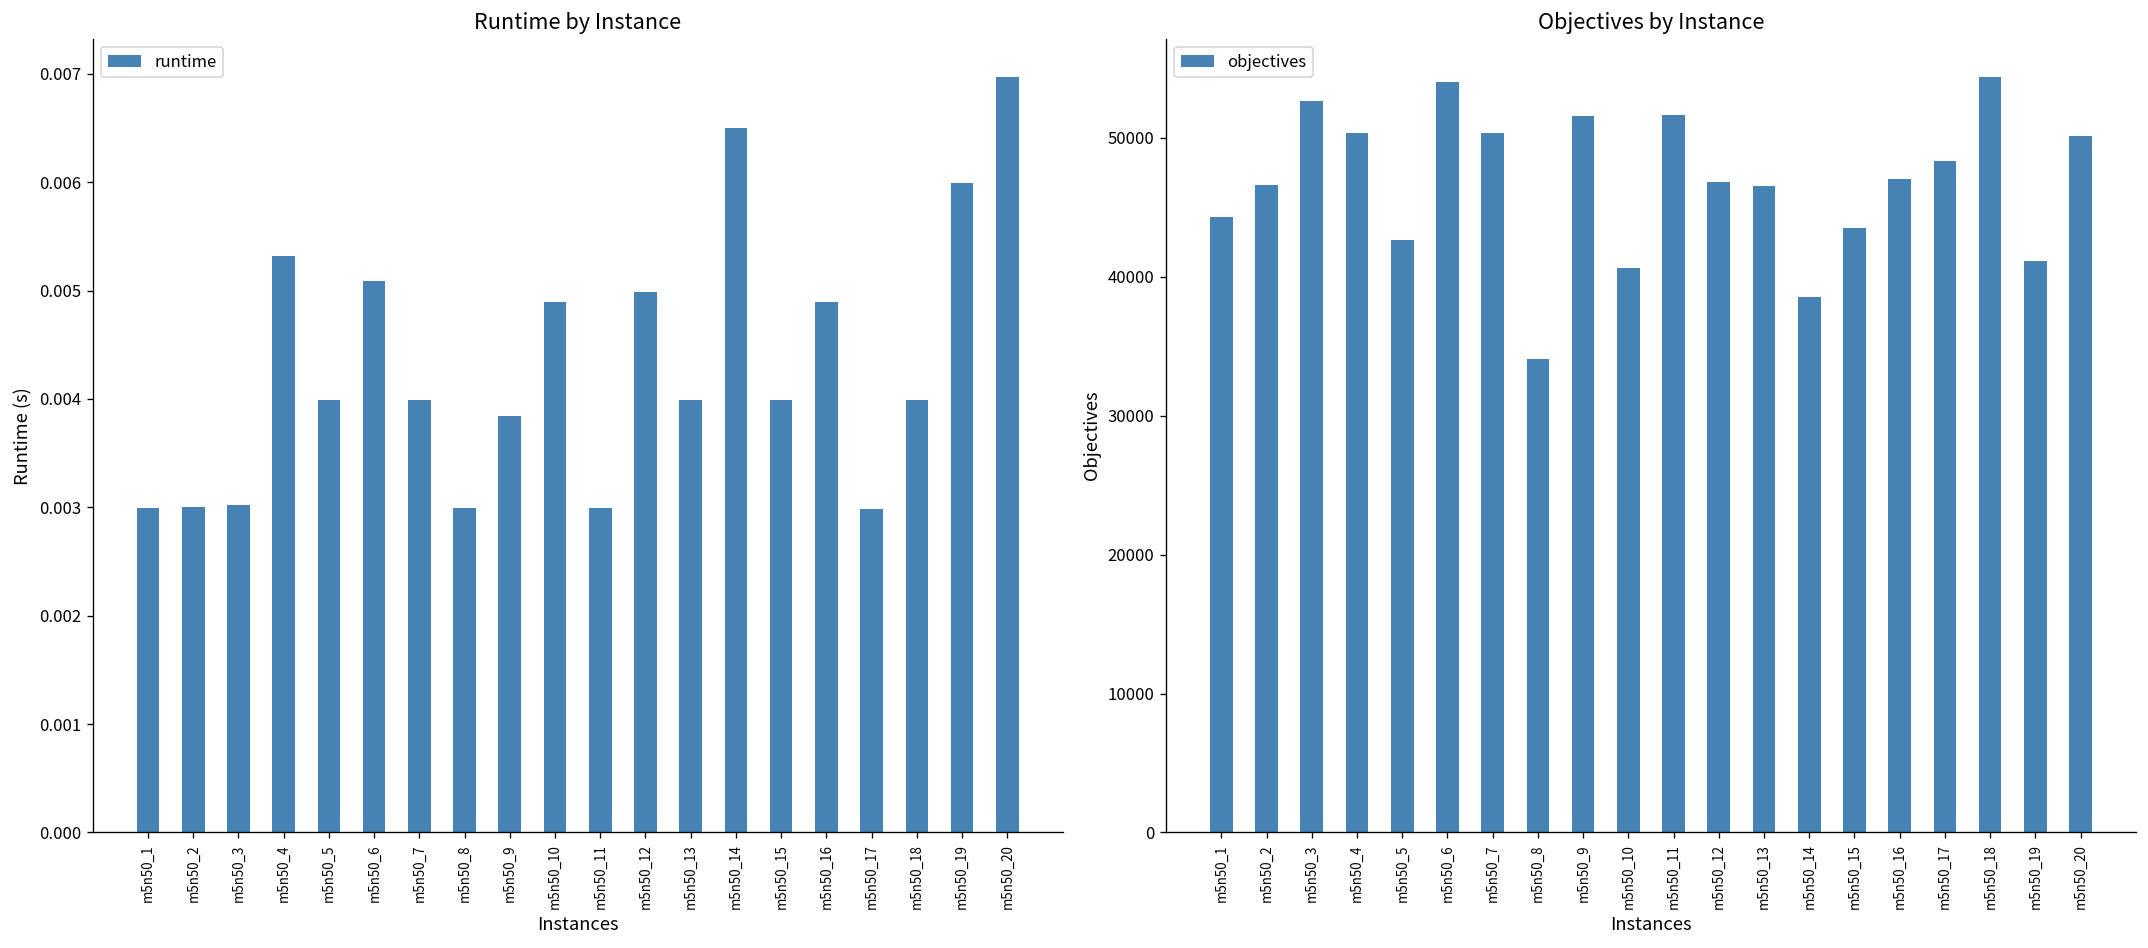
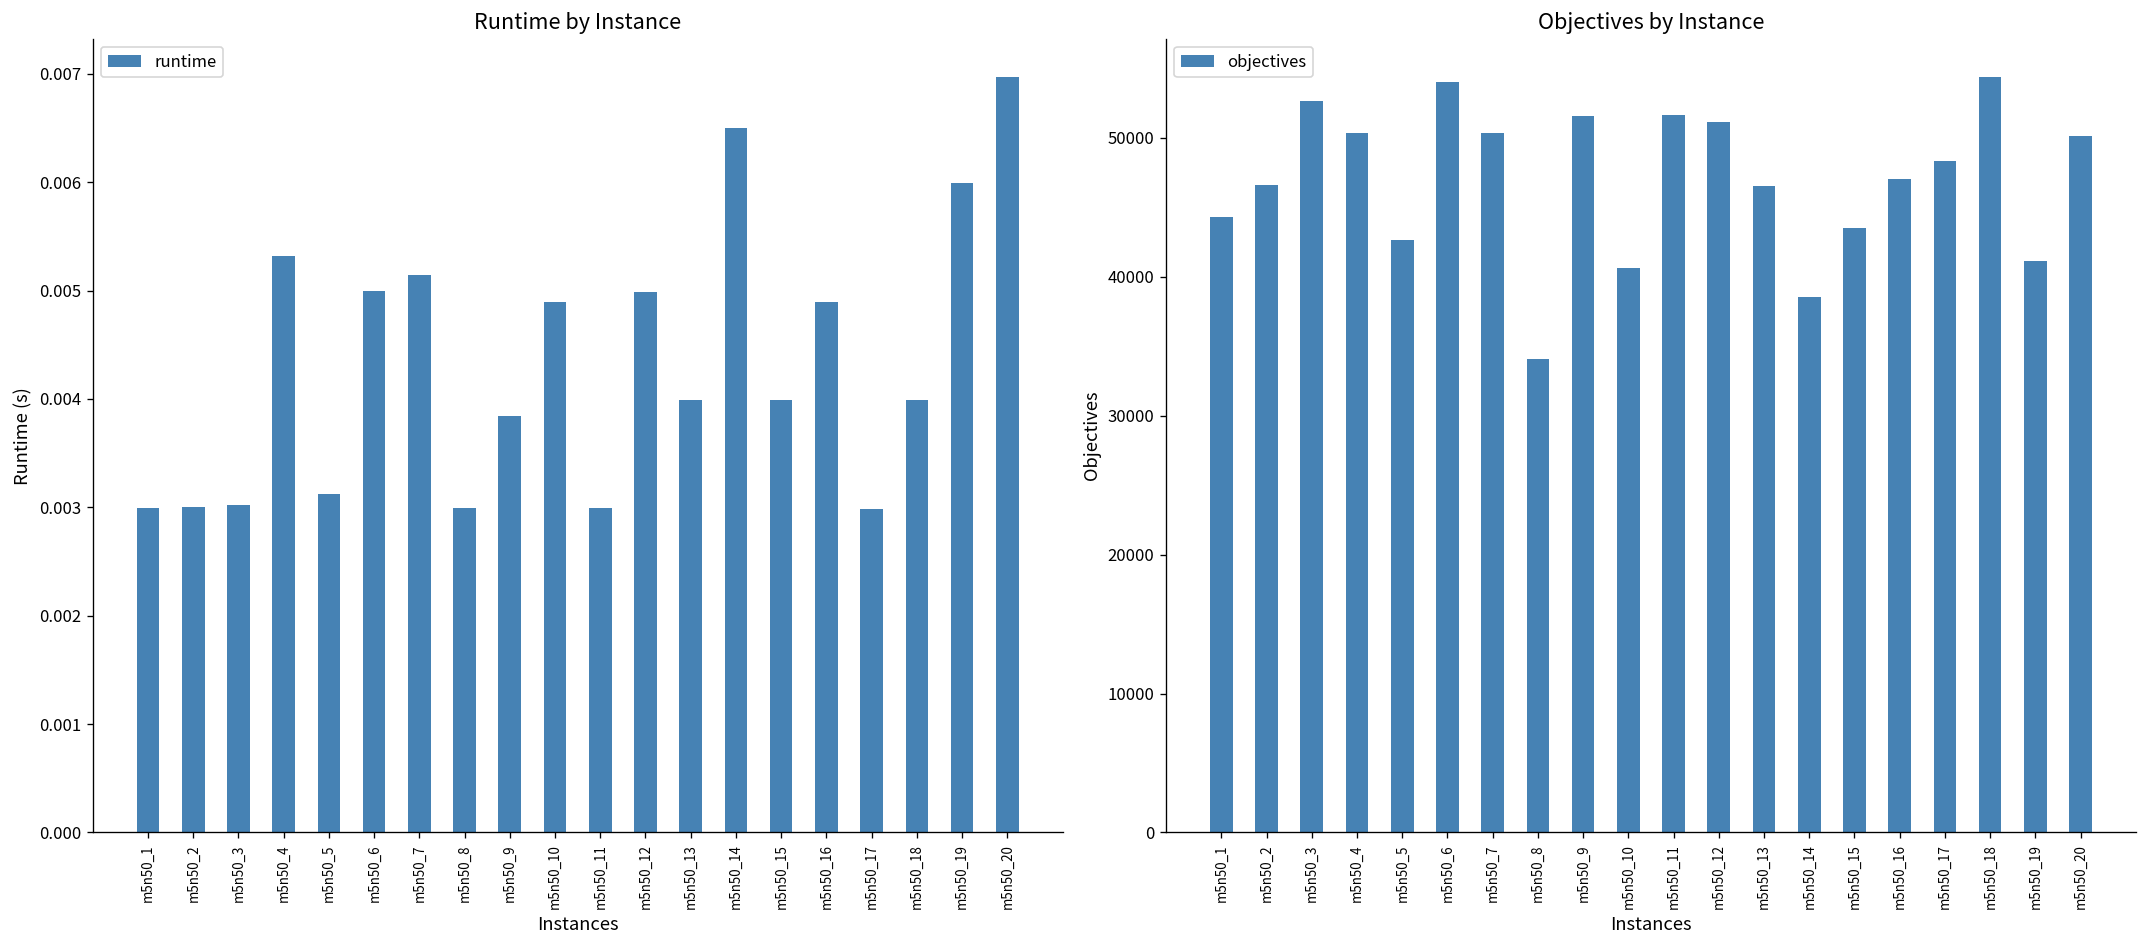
Runtime by Instance, m5n50_5: 0.0040 -> 0.0031
Runtime by Instance, m5n50_6: 0.0051 -> 0.0050
Runtime by Instance, m5n50_7: 0.0040 -> 0.0051
Objectives by Instance, m5n50_12: 46800 -> 51100
